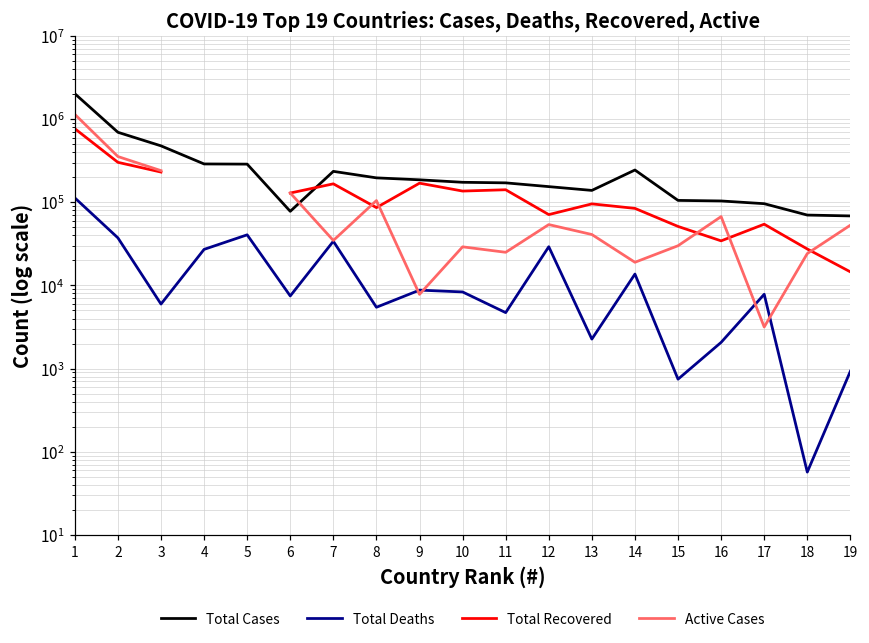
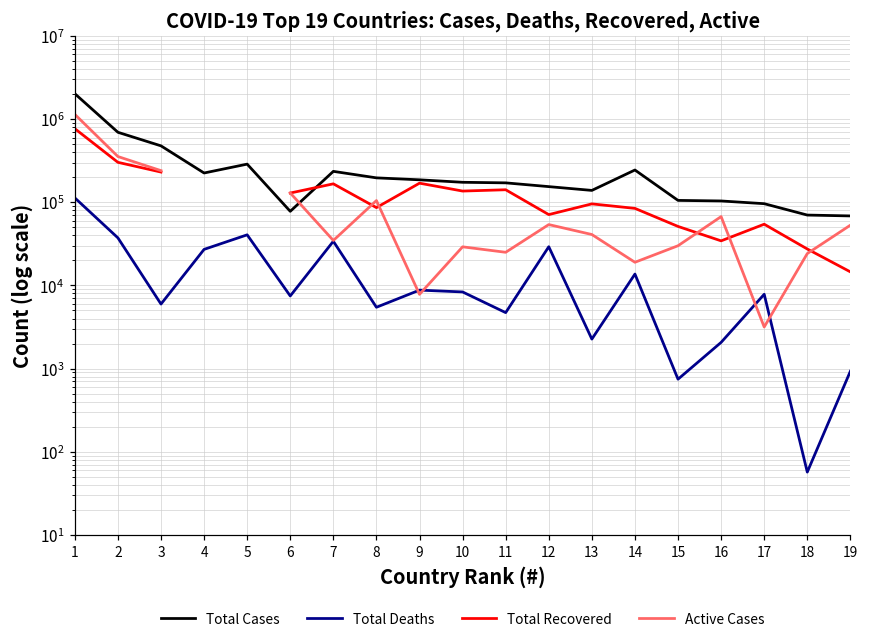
Total Cases, 4: 290000 -> 220000
